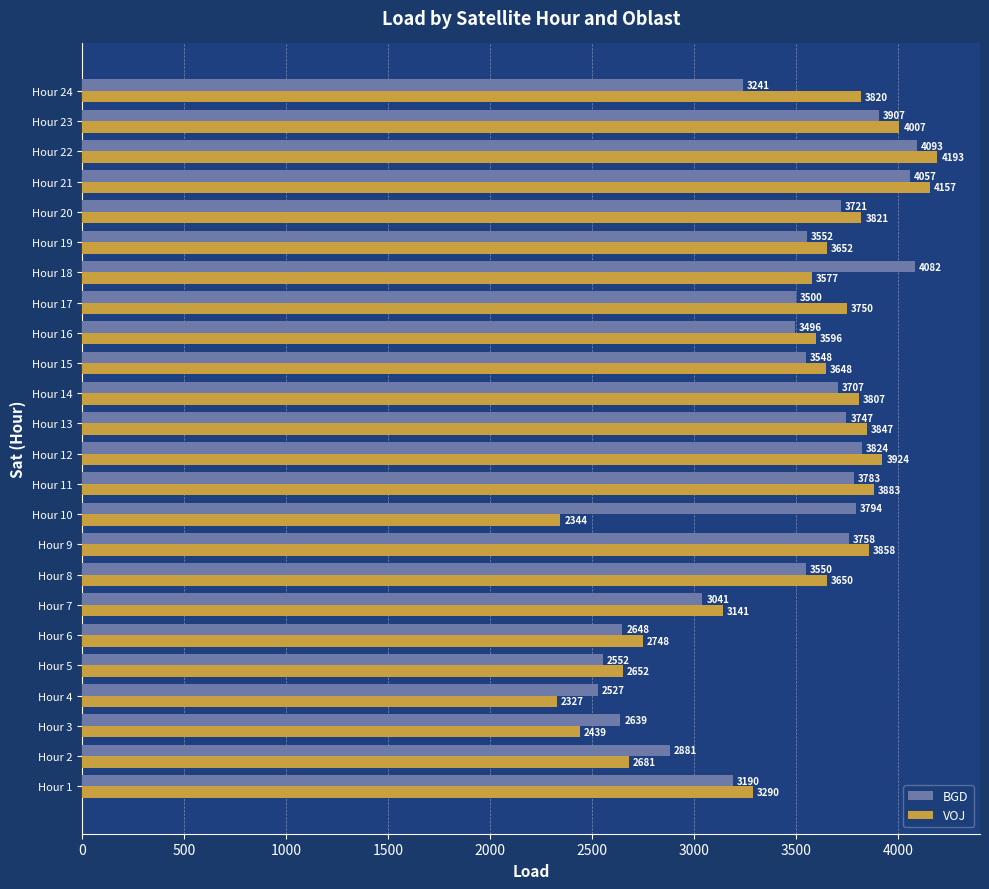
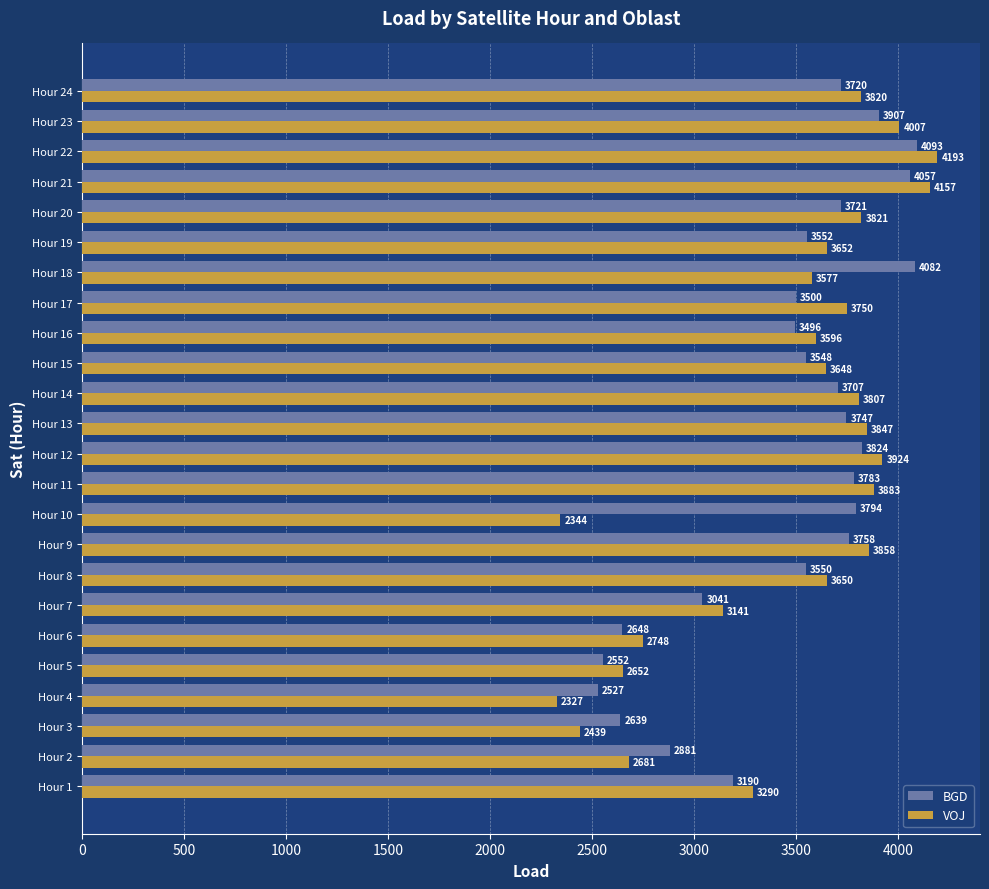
BGD, Hour 24: 3241 -> 3720
